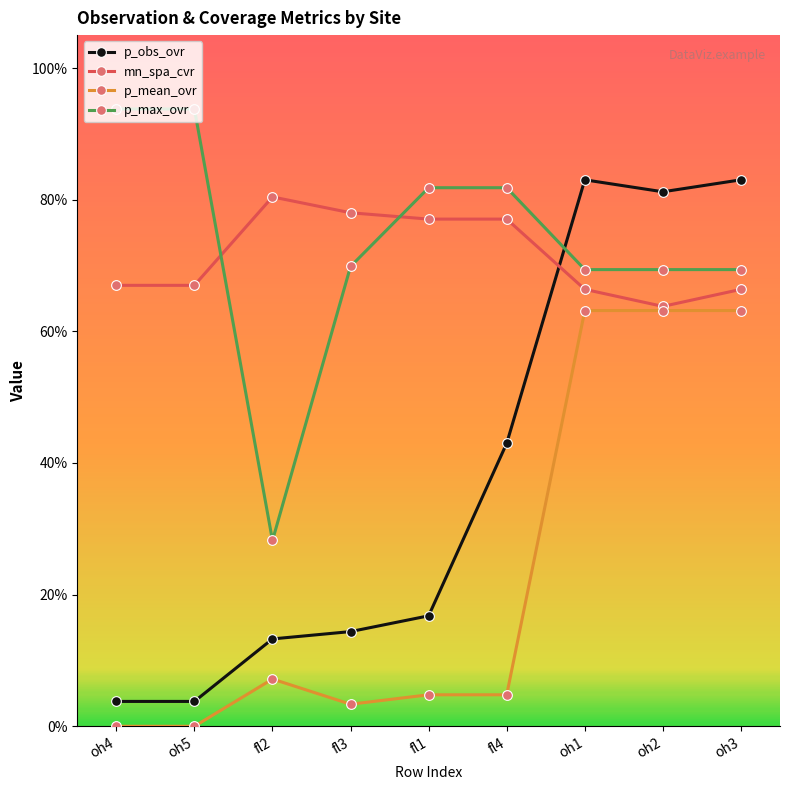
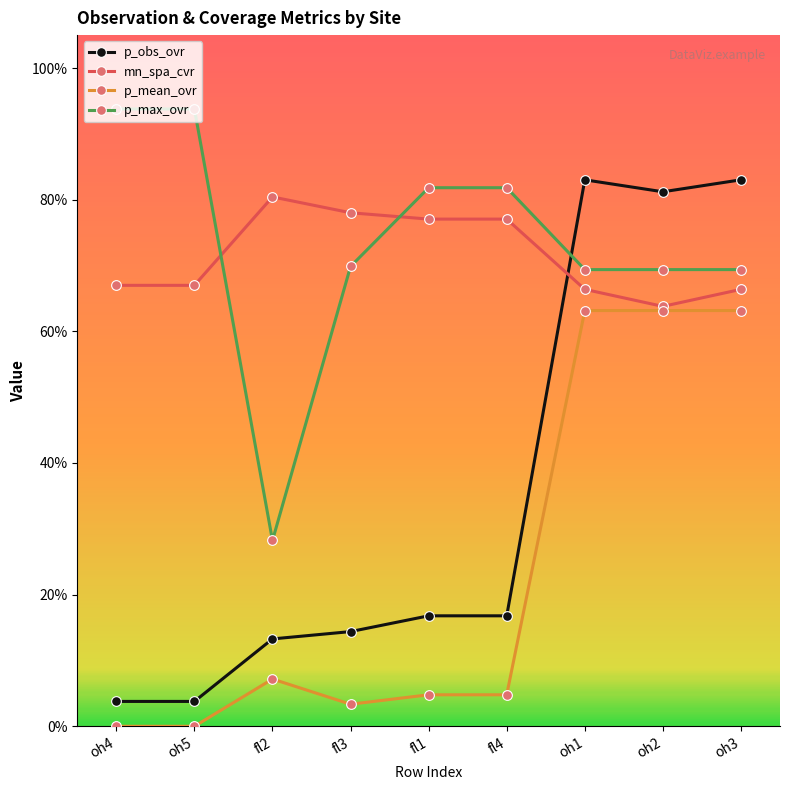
p_obs_ovr, fl4: 43% -> 17%
